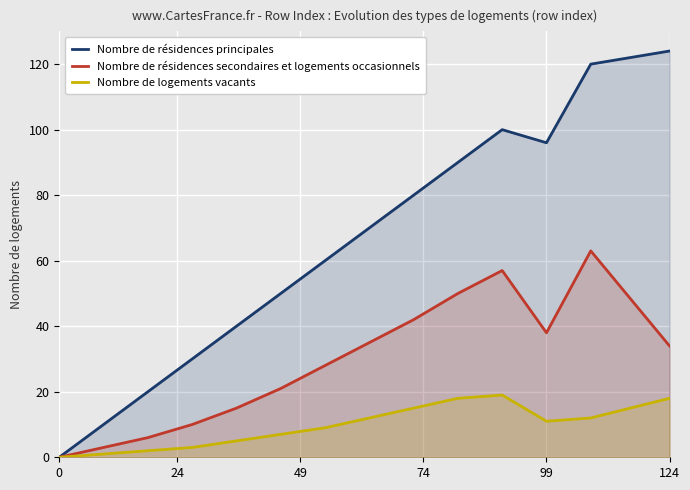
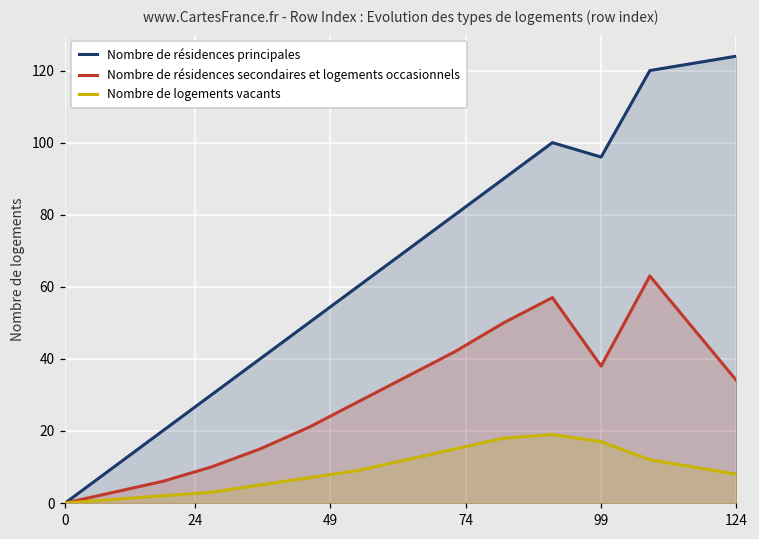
Nombre de logements vacants, 99: 11 -> 17
Nombre de logements vacants, 124: 18 -> 8
